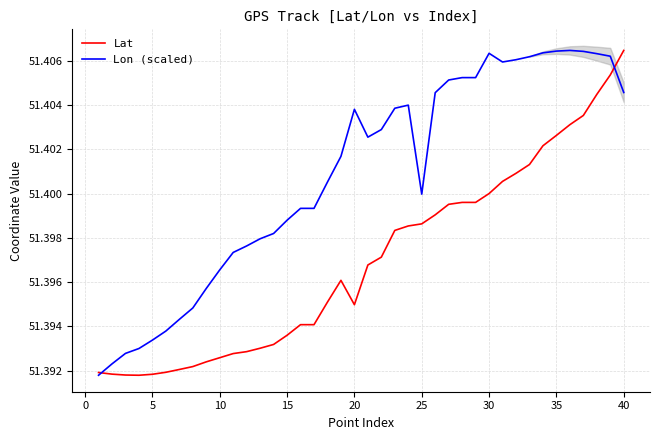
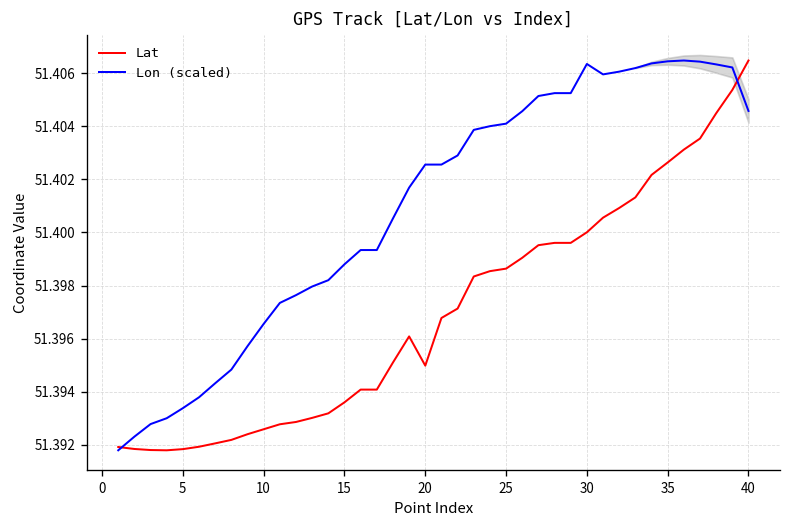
Lon (scaled), 20: 51.4038 -> 51.4026
Lon (scaled), 25: 51.4000 -> 51.4041
